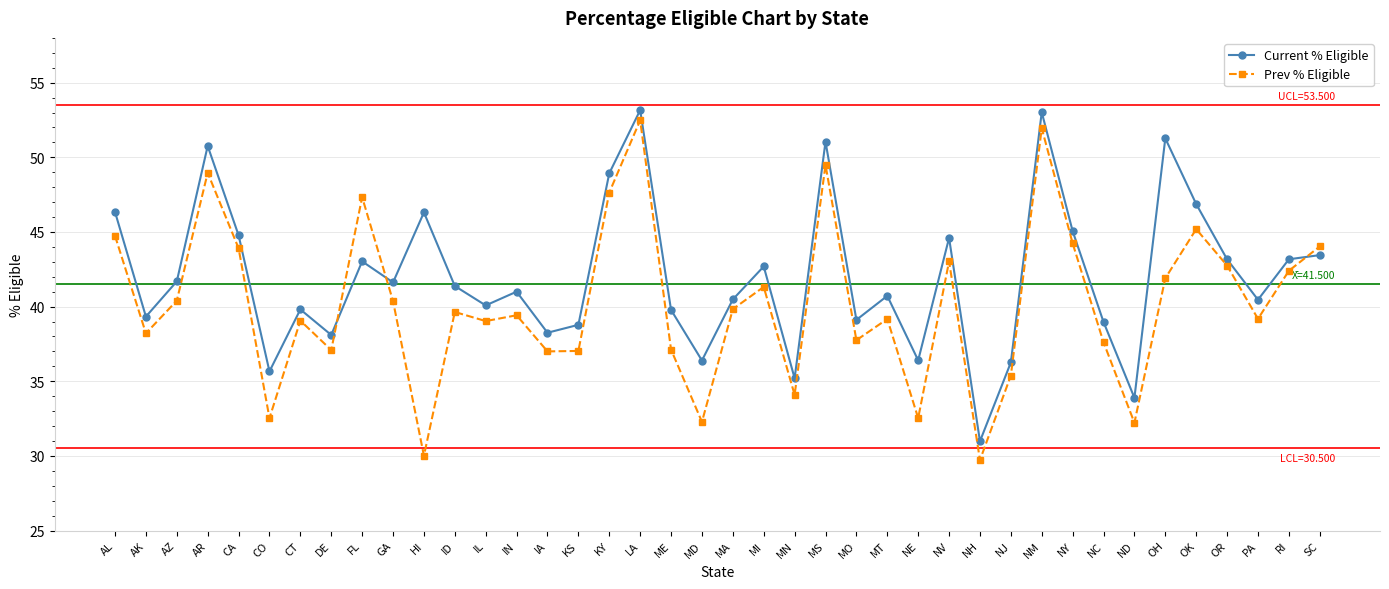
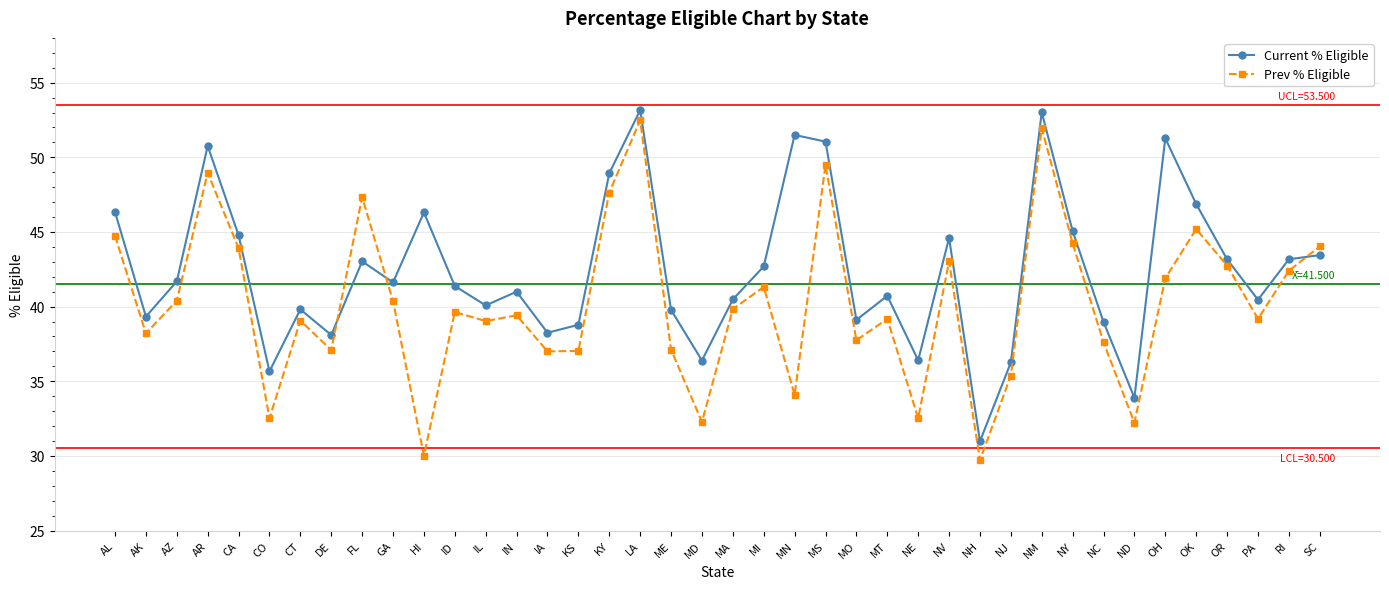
Current % Eligible, MN: 35.2 -> 51.5
